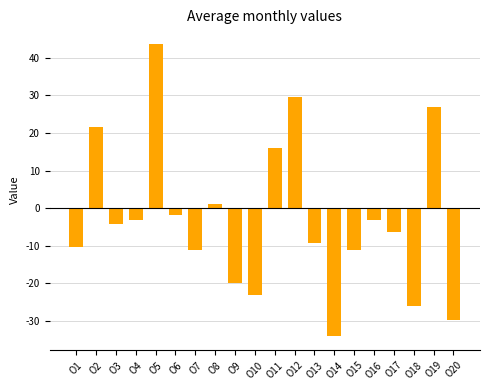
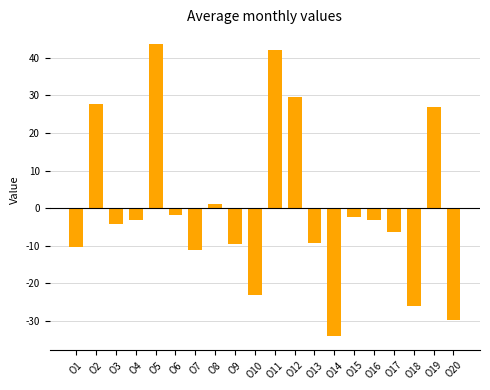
O2: 22 -> 28
O9: -20 -> -10
O11: 16 -> 42
O15: -11 -> -2
